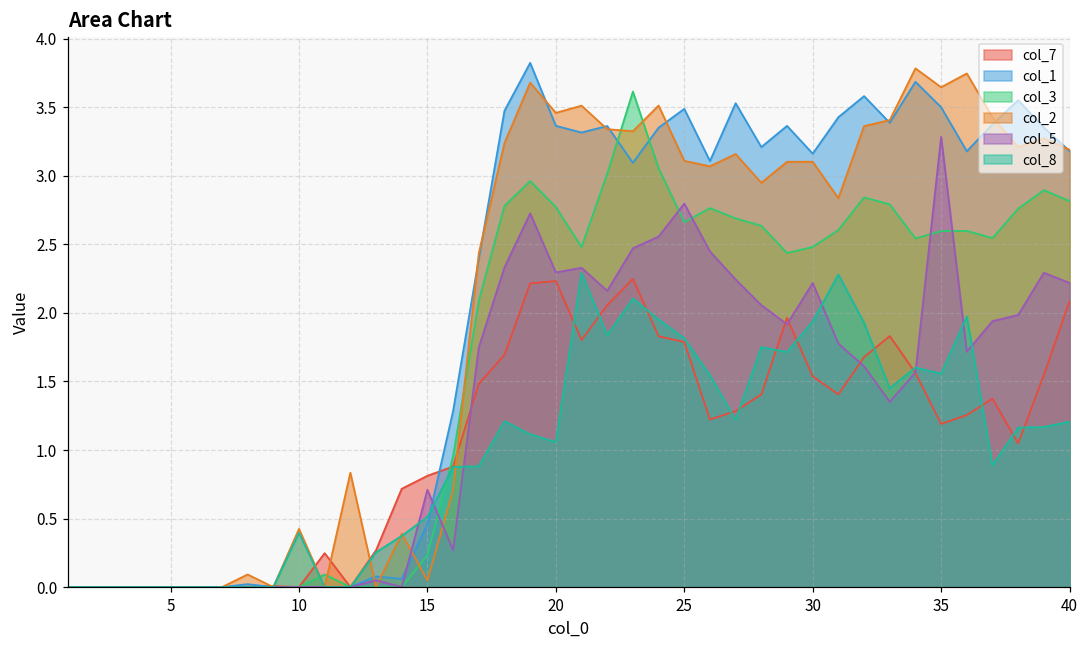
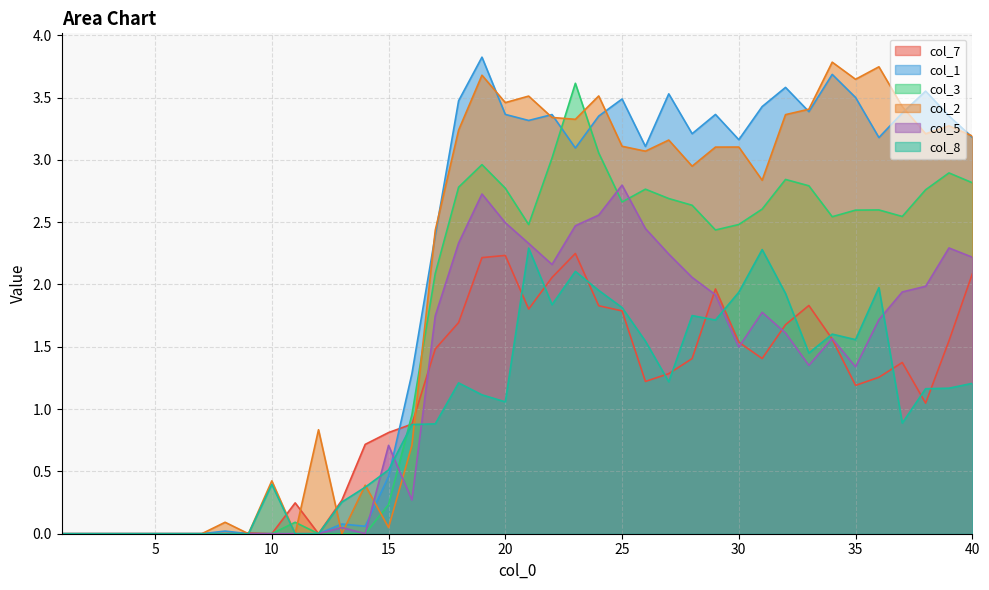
col_5, 20: 2.30 -> 2.50
col_5, 30: 2.22 -> 1.50
col_5, 35: 3.29 -> 1.34
